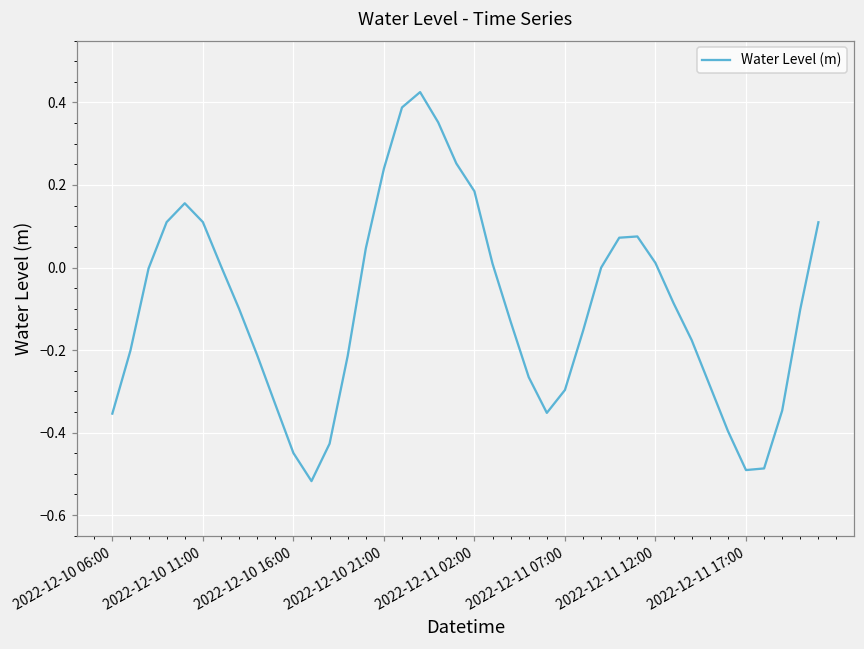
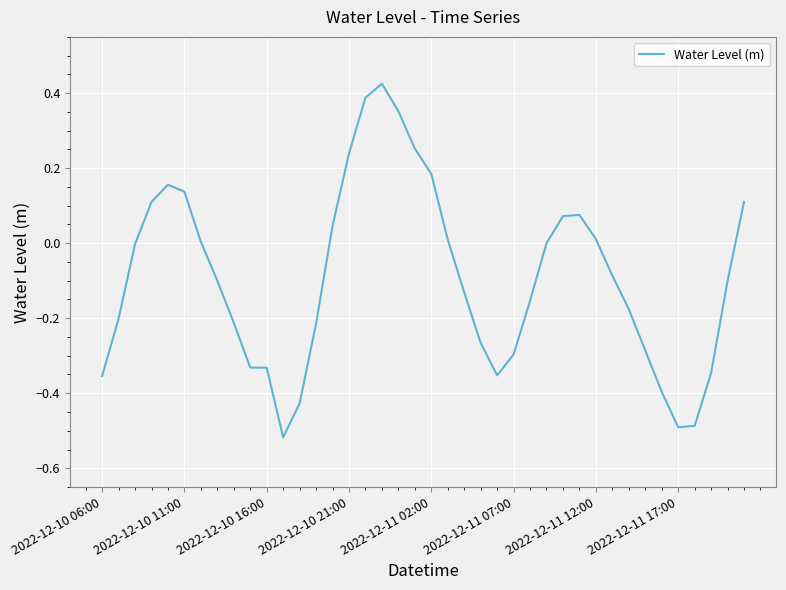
2022-12-10 11:00: 0.11 -> 0.14
2022-12-10 16:00: -0.45 -> -0.33
